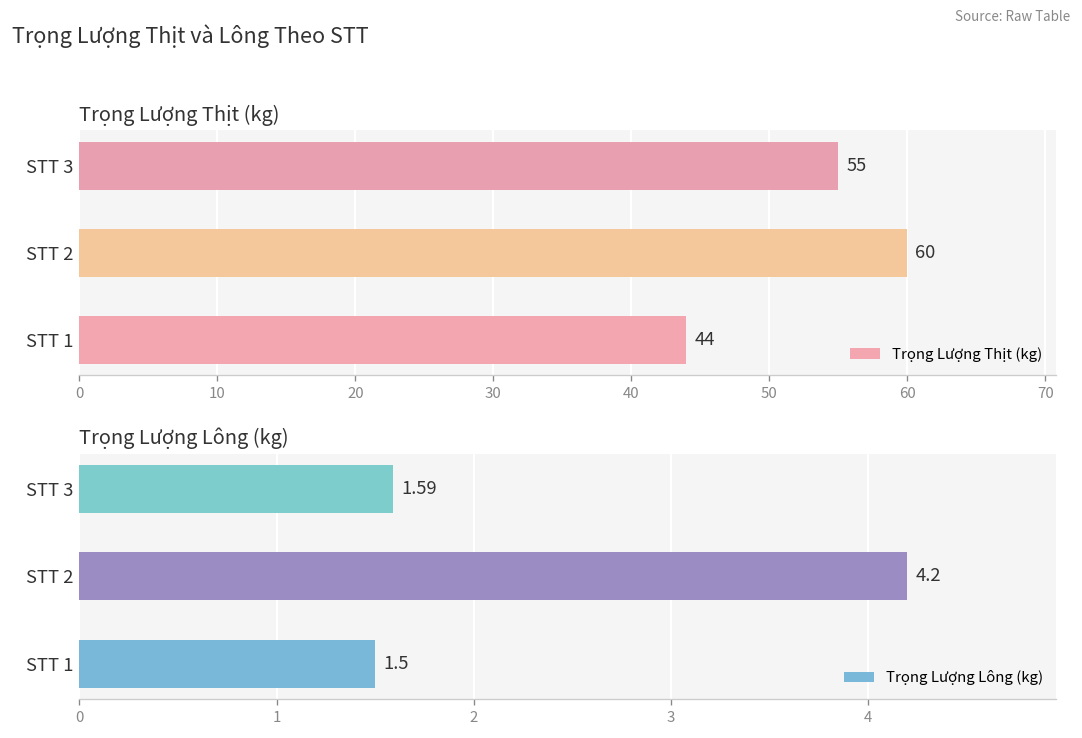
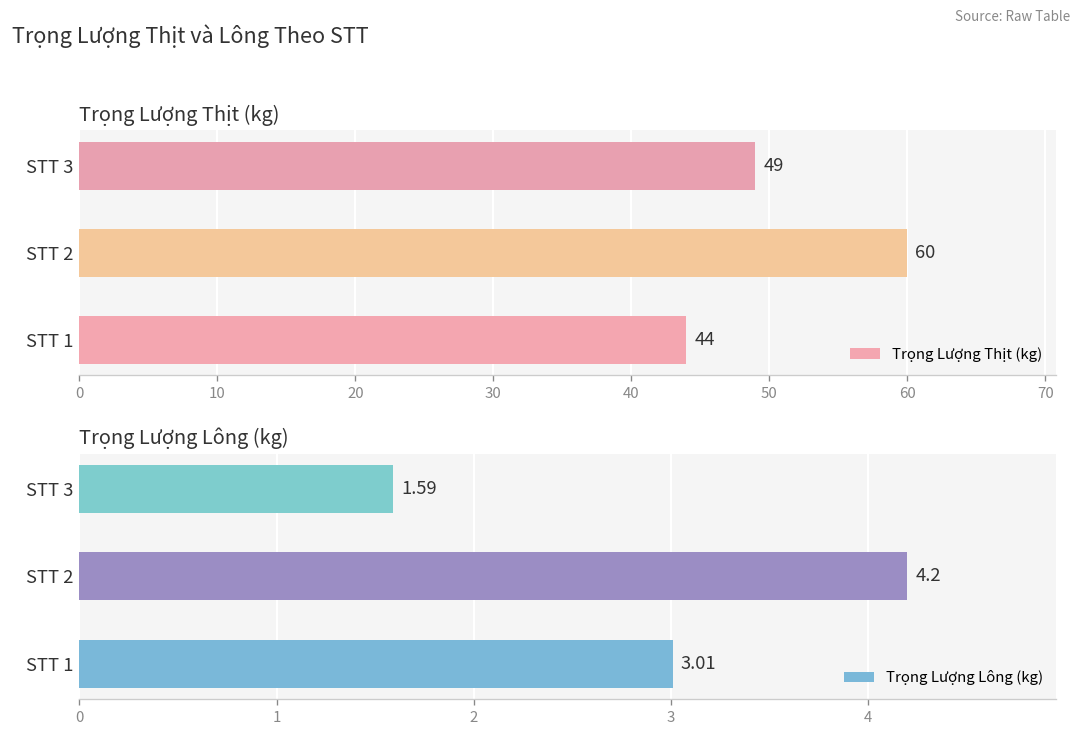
Trọng Lượng Thịt (kg), STT 3: 55 -> 49
Trọng Lượng Lông (kg), STT 1: 1.5 -> 3.01
